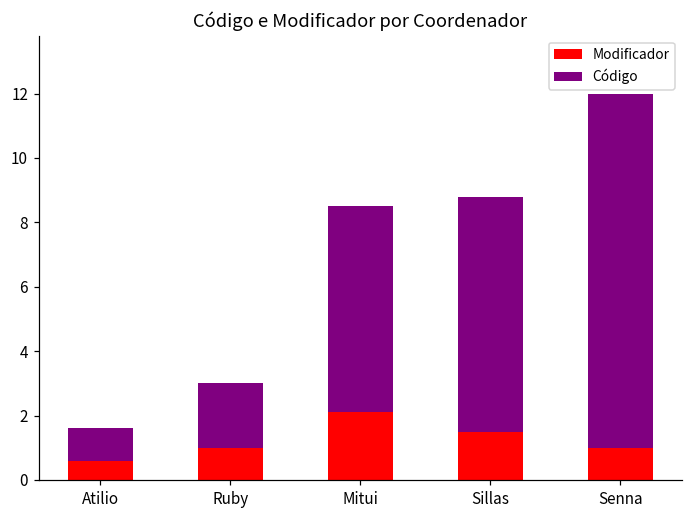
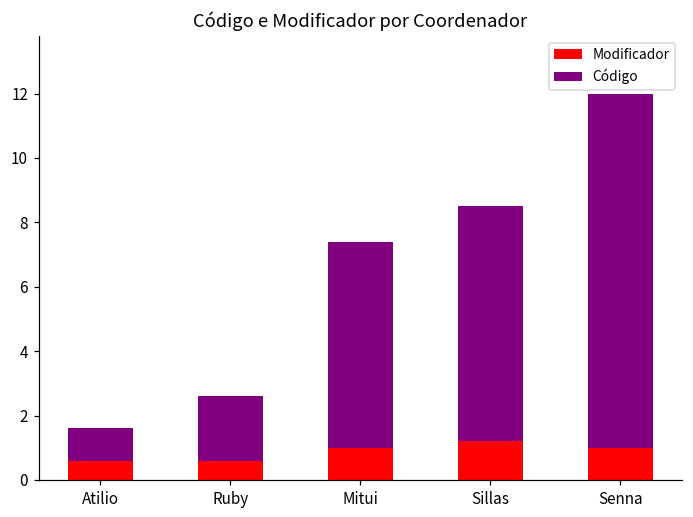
Modificador, Ruby: 1.0 -> 0.6
Modificador, Mitui: 2.1 -> 1.0
Modificador, Sillas: 1.5 -> 1.2
